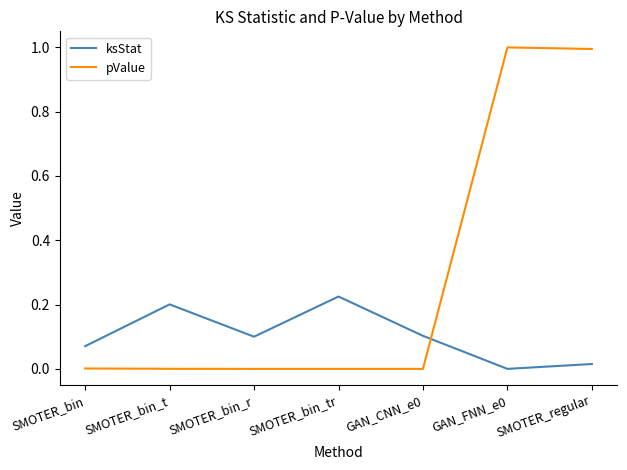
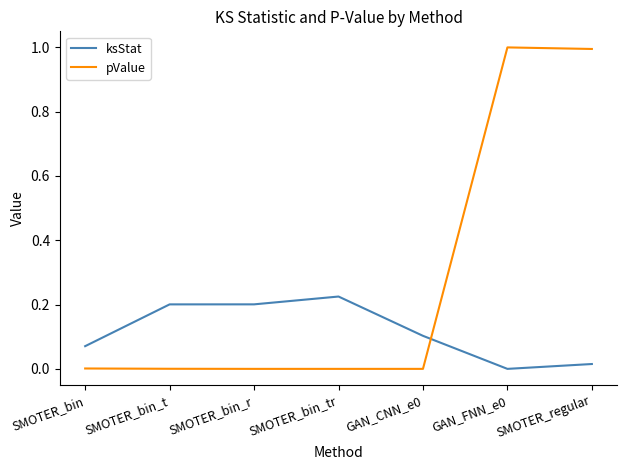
ksStat, SMOTER_bin_r: 0.10 -> 0.20
